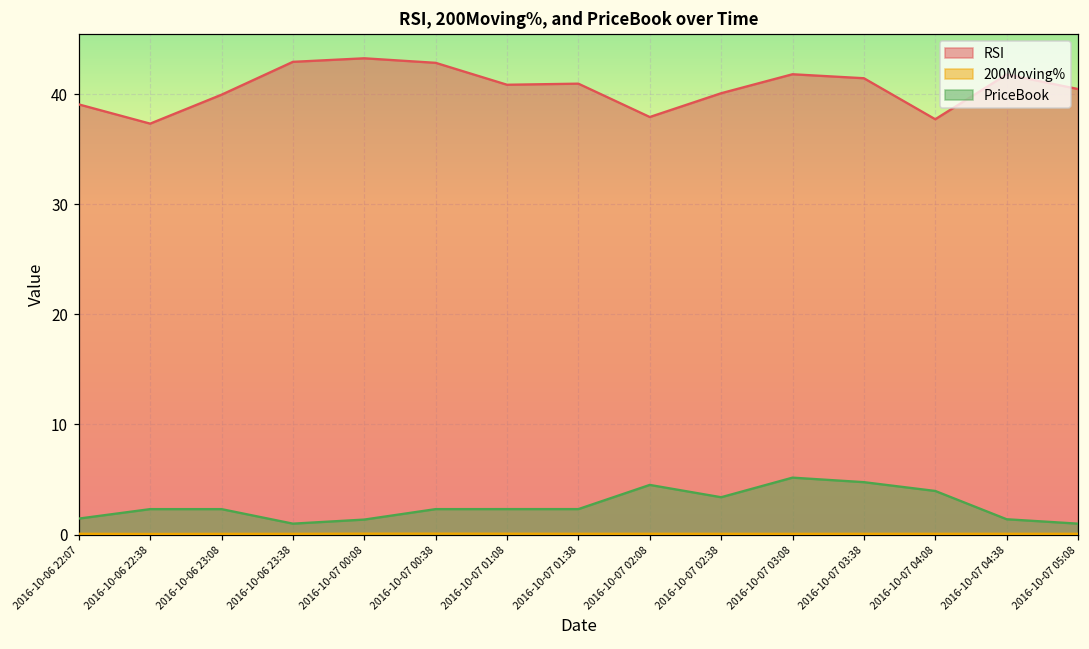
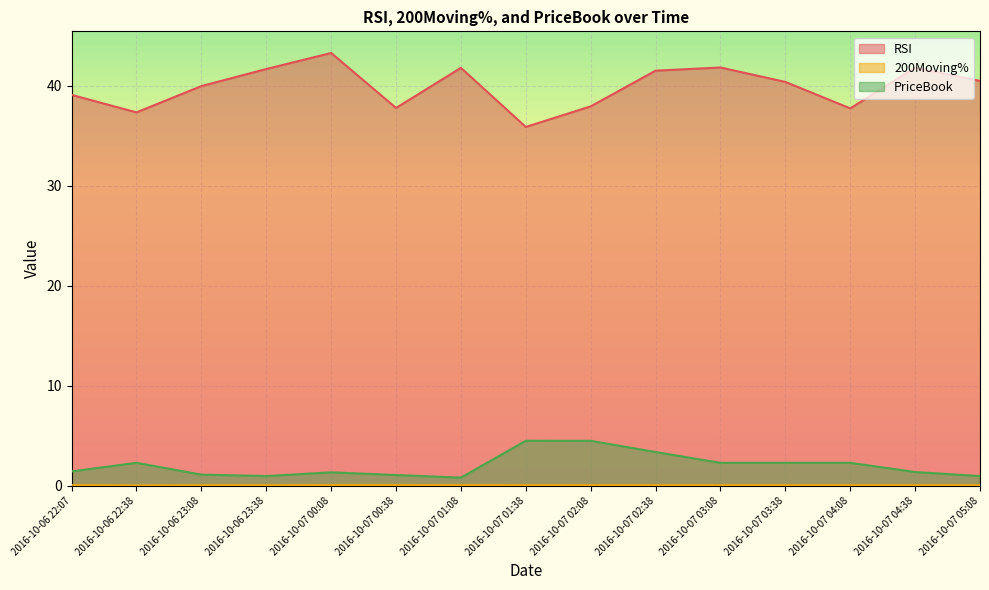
PriceBook, 2016-10-06 23:08: 2.3 -> 1.1
RSI, 2016-10-06 23:38: 42.9 -> 41.7
RSI, 2016-10-07 00:38: 42.9 -> 37.8
PriceBook, 2016-10-07 00:38: 2.3 -> 1.1
RSI, 2016-10-07 01:08: 40.9 -> 41.8
PriceBook, 2016-10-07 01:08: 2.3 -> 0.8
RSI, 2016-10-07 01:38: 41.0 -> 35.9
PriceBook, 2016-10-07 01:38: 2.3 -> 4.5
RSI, 2016-10-07 02:38: 40.1 -> 41.5
PriceBook, 2016-10-07 03:08: 5.2 -> 2.3
RSI, 2016-10-07 03:38: 41.5 -> 40.4
PriceBook, 2016-10-07 03:38: 4.8 -> 2.3
PriceBook, 2016-10-07 04:08: 4.0 -> 2.3
